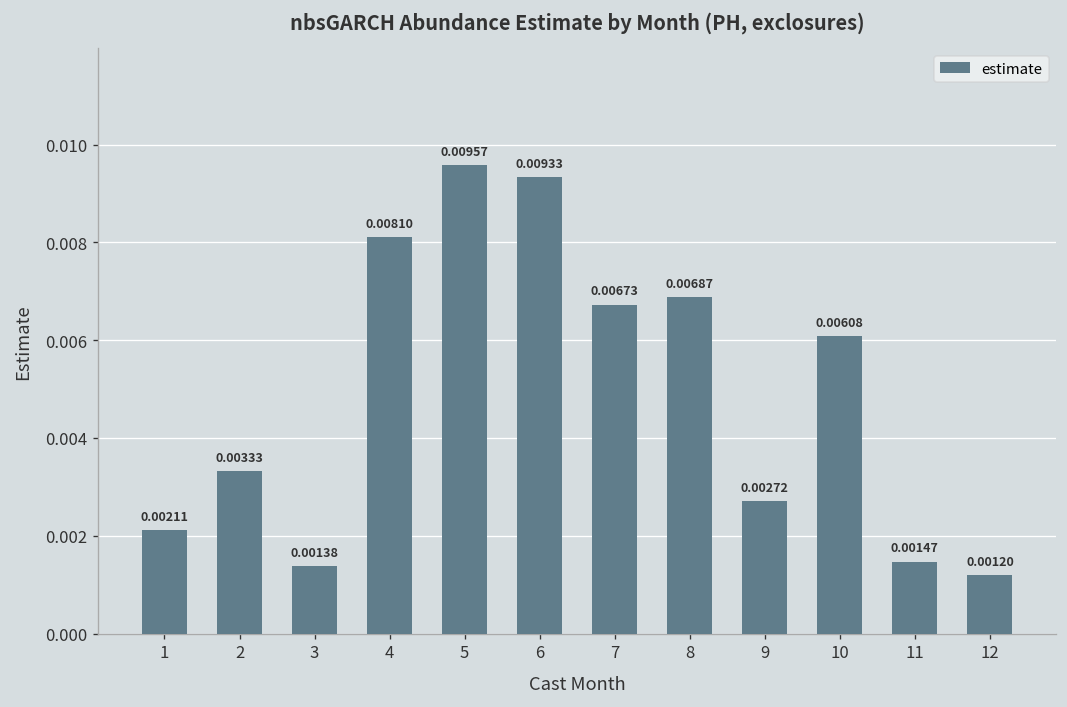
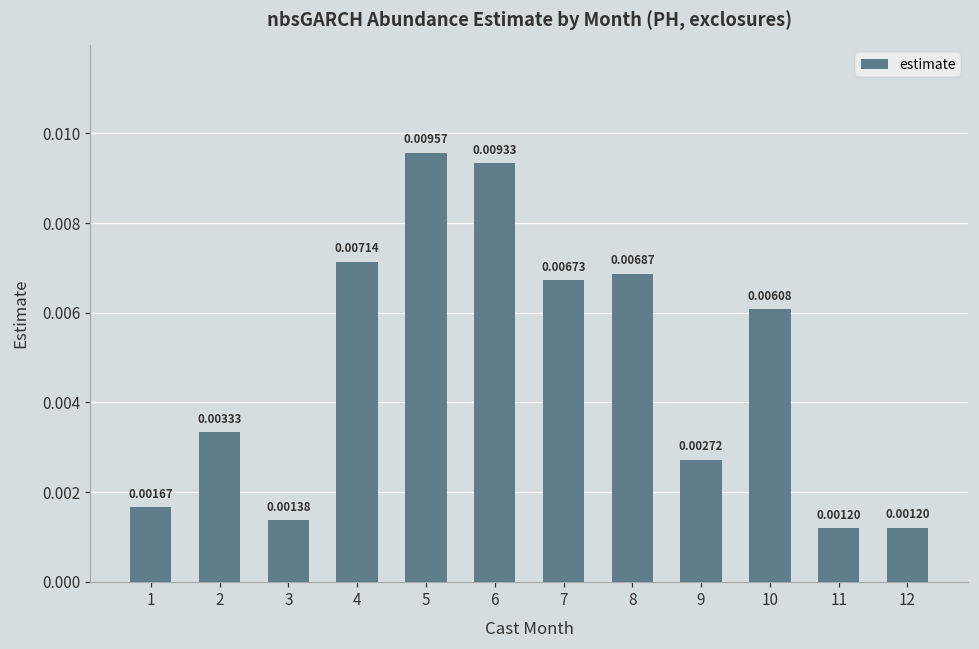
1: 0.00211 -> 0.00167
4: 0.00810 -> 0.00714
11: 0.00147 -> 0.00120
